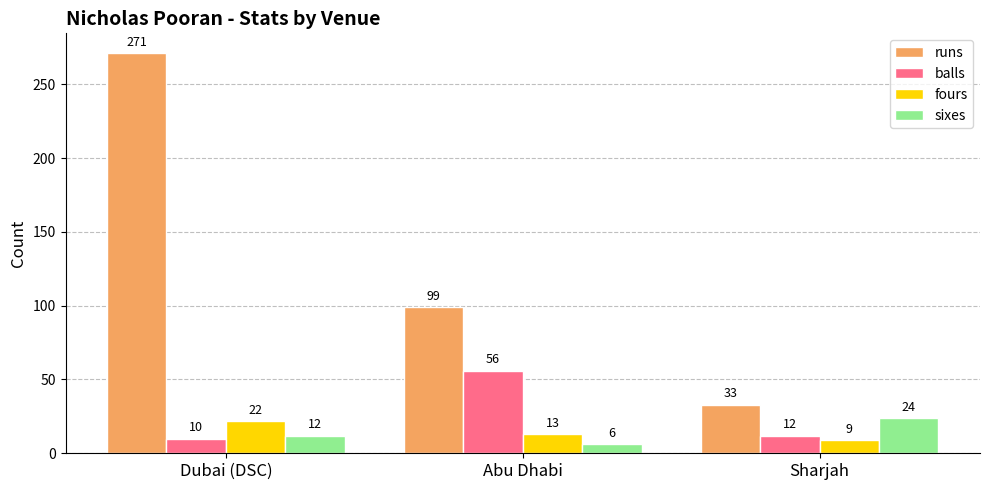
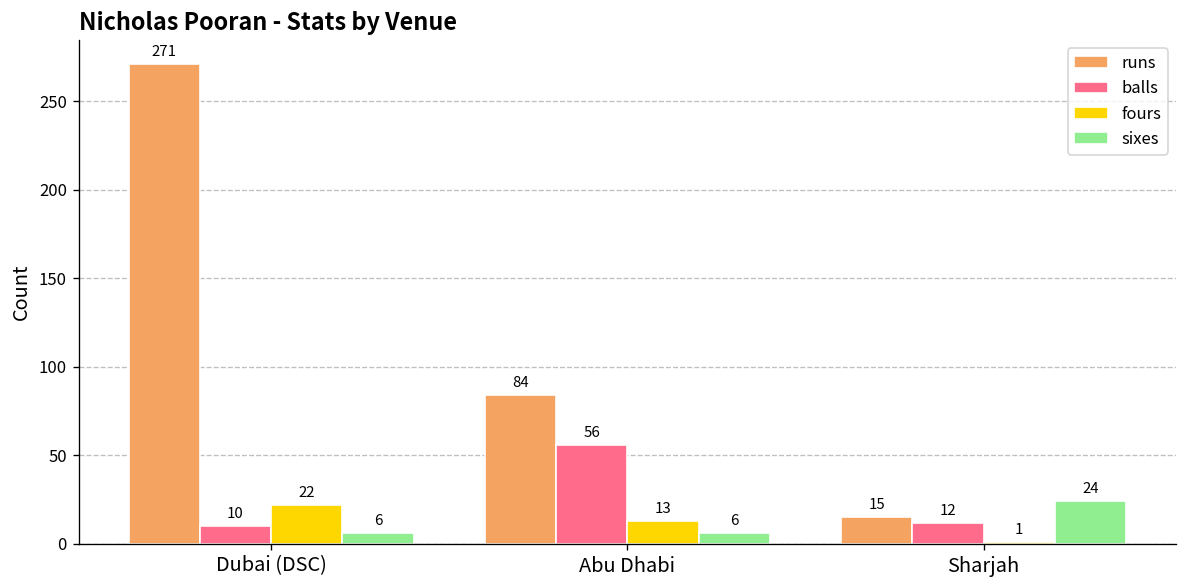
sixes, Dubai (DSC): 12 -> 6
runs, Abu Dhabi: 99 -> 84
runs, Sharjah: 33 -> 15
fours, Sharjah: 9 -> 1
